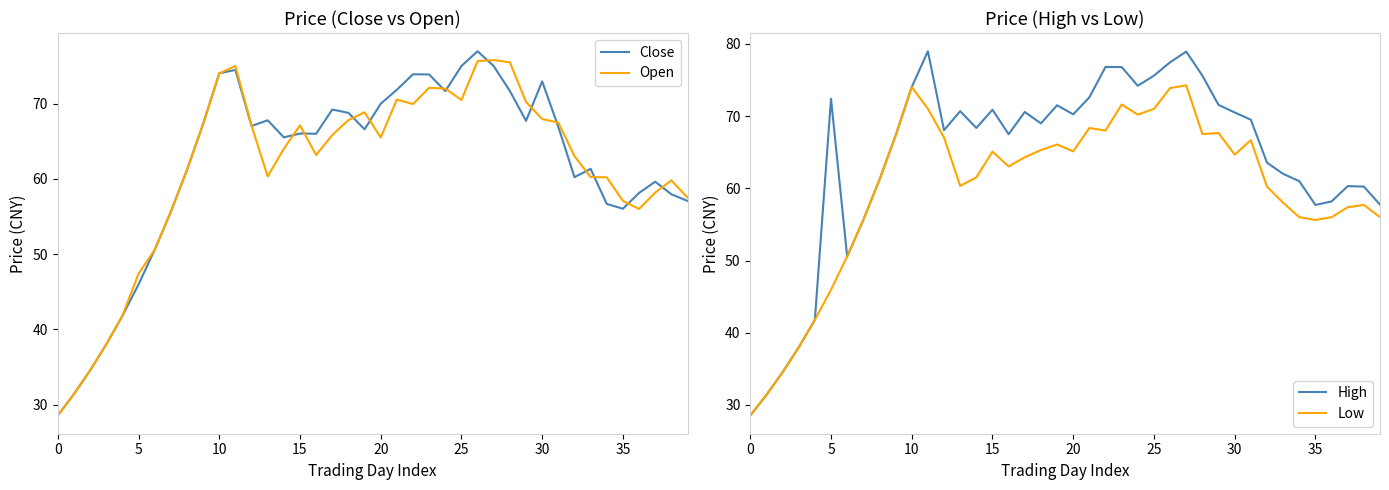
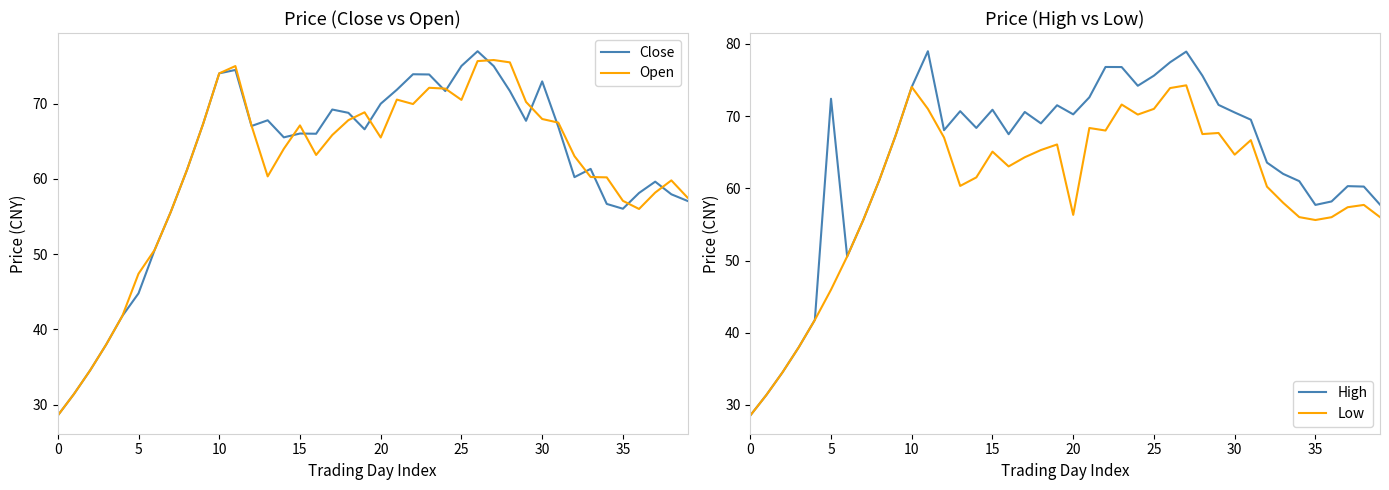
Price (Close vs Open), Close, 5: 46 -> 45
Price (High vs Low), Low, 20: 65 -> 56
